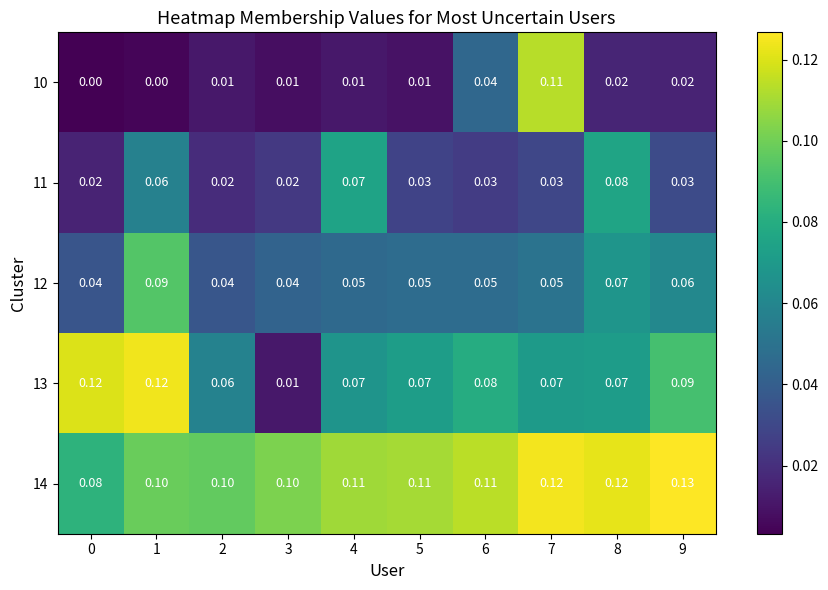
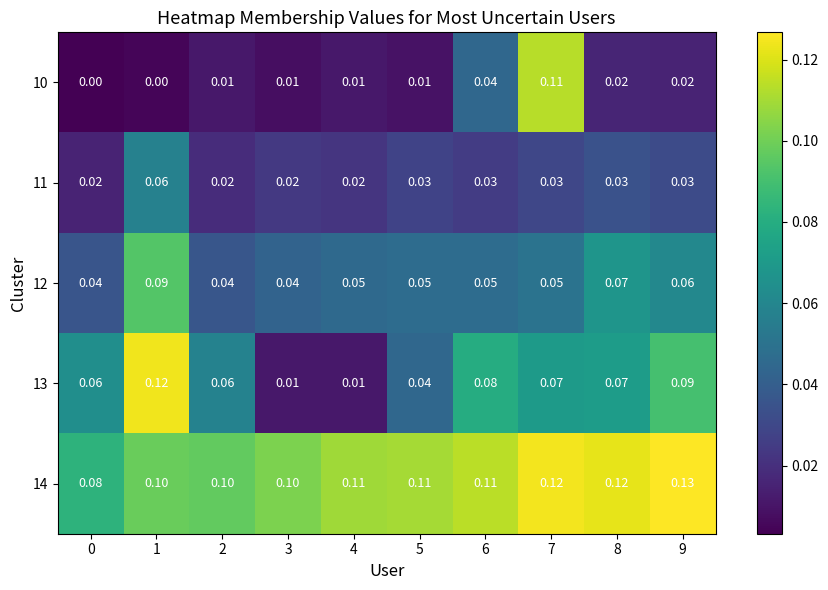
11, 4: 0.07 -> 0.02
11, 8: 0.08 -> 0.03
13, 0: 0.12 -> 0.06
13, 4: 0.07 -> 0.01
13, 5: 0.07 -> 0.04
